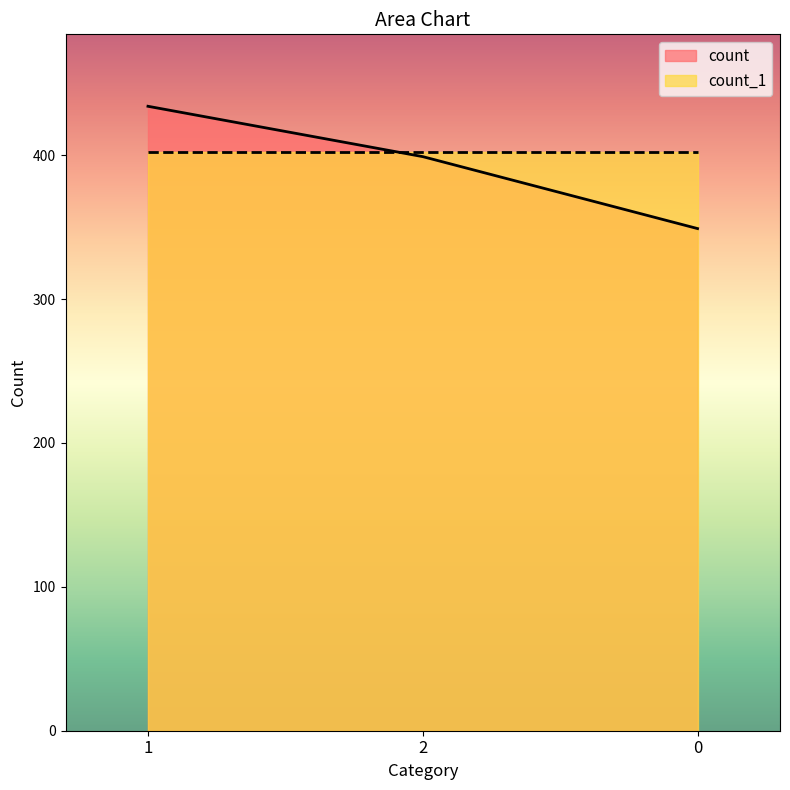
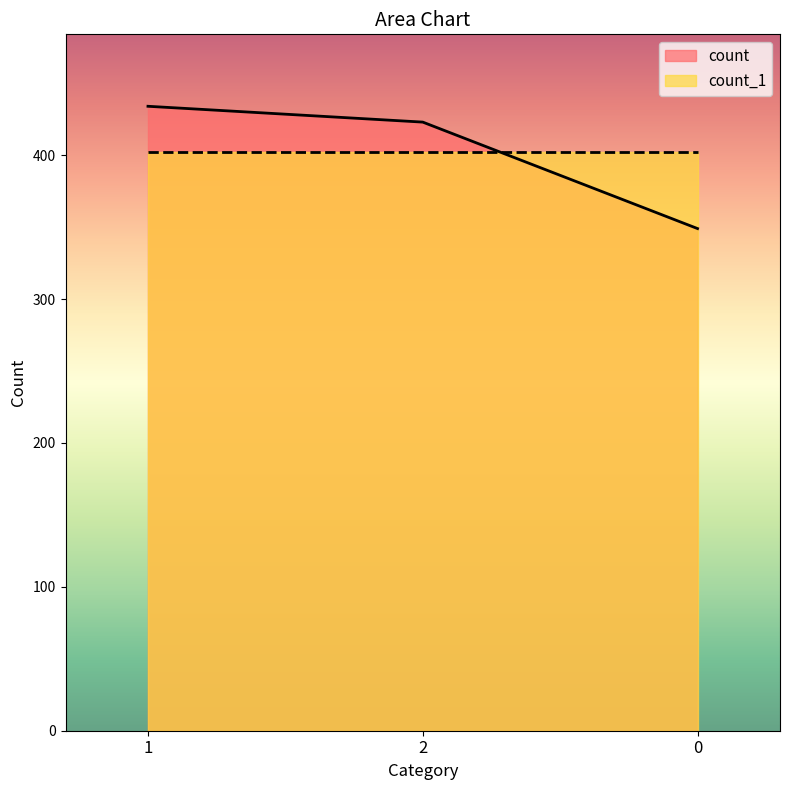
count, 2: 399 -> 423
